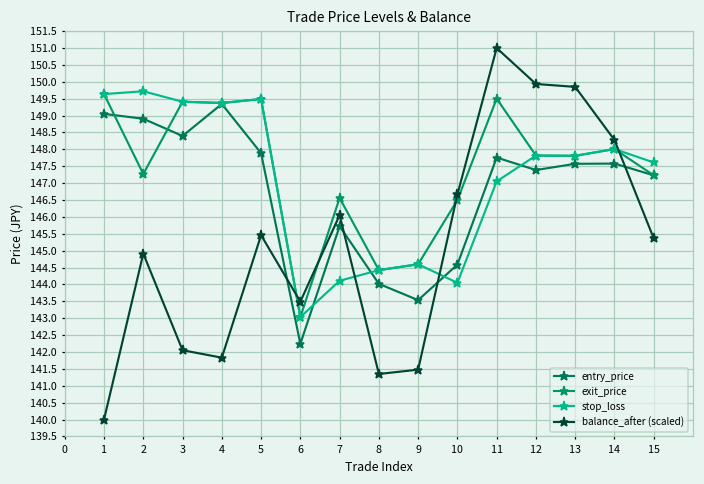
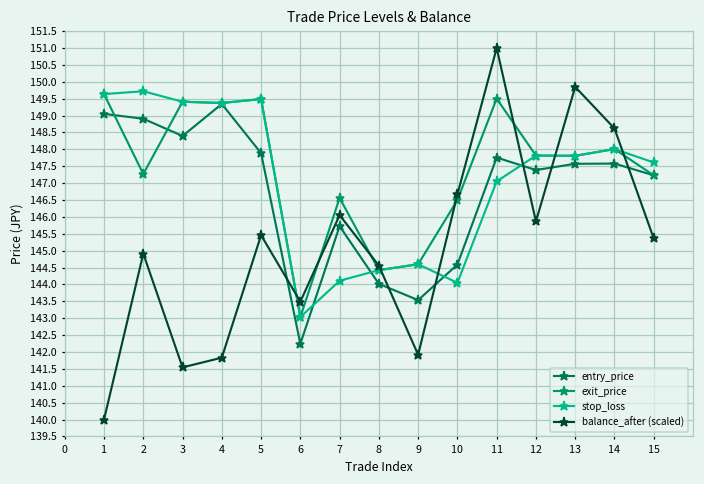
balance_after (scaled), 3: 142.1 -> 141.5
balance_after (scaled), 8: 141.4 -> 144.6
balance_after (scaled), 9: 141.5 -> 141.9
balance_after (scaled), 12: 149.9 -> 145.9
balance_after (scaled), 14: 148.3 -> 148.6
